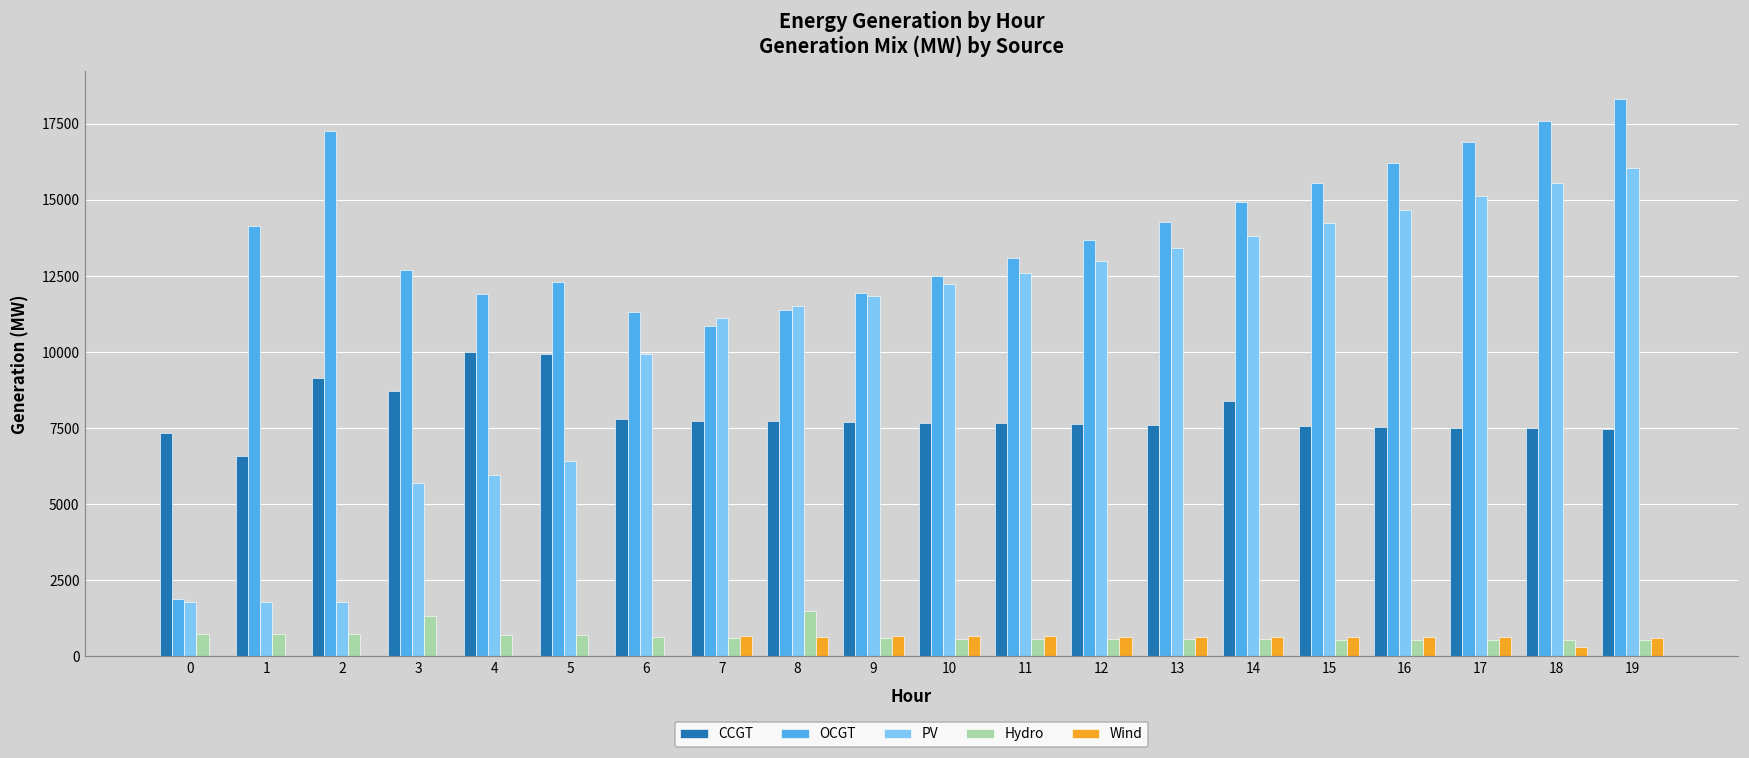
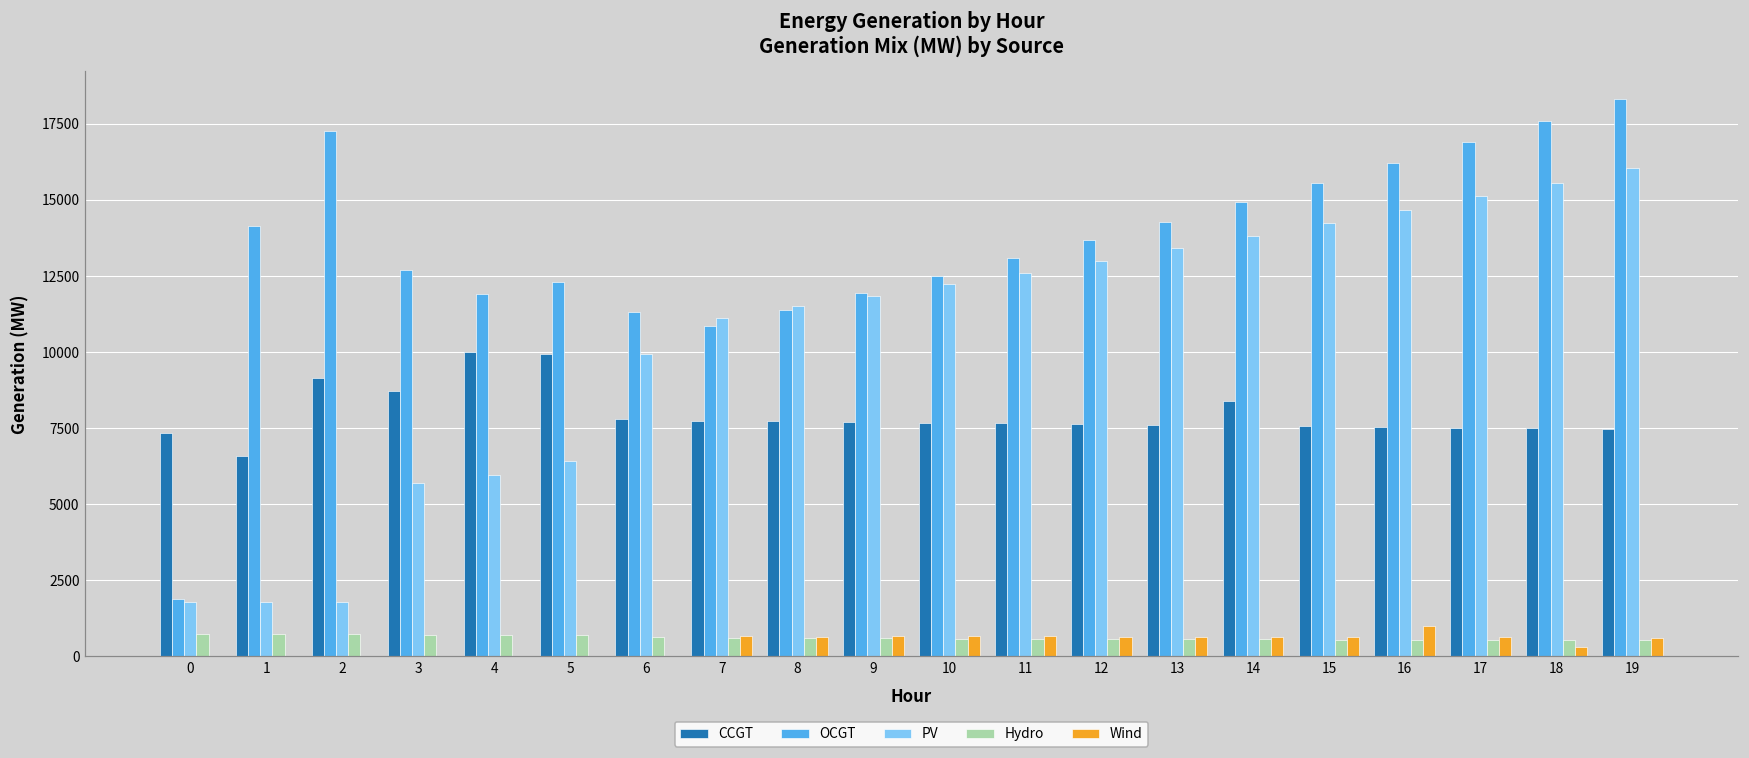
Hydro, 3: 1300 -> 700
Hydro, 8: 1500 -> 600
Wind, 16: 600 -> 1000
